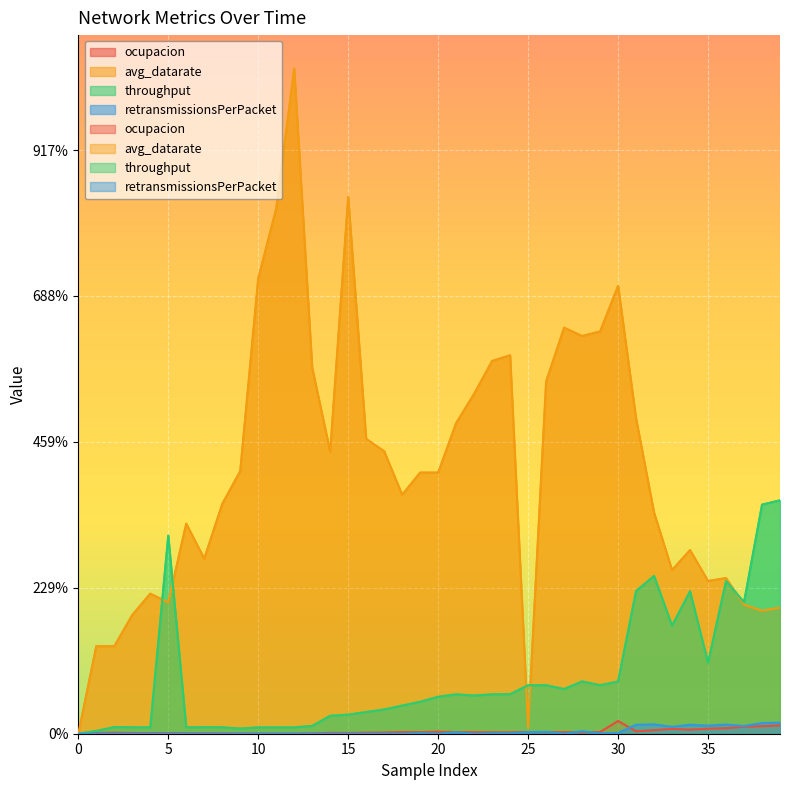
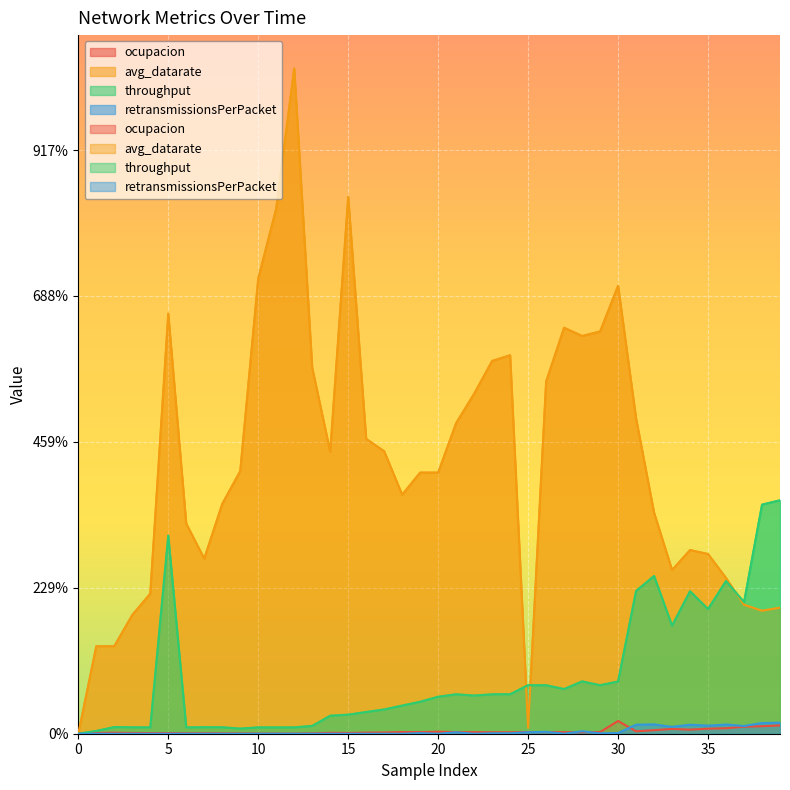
avg_datarate, 5: 210% -> 660%
avg_datarate, 35: 240% -> 280%
throughput, 35: 110% -> 200%
